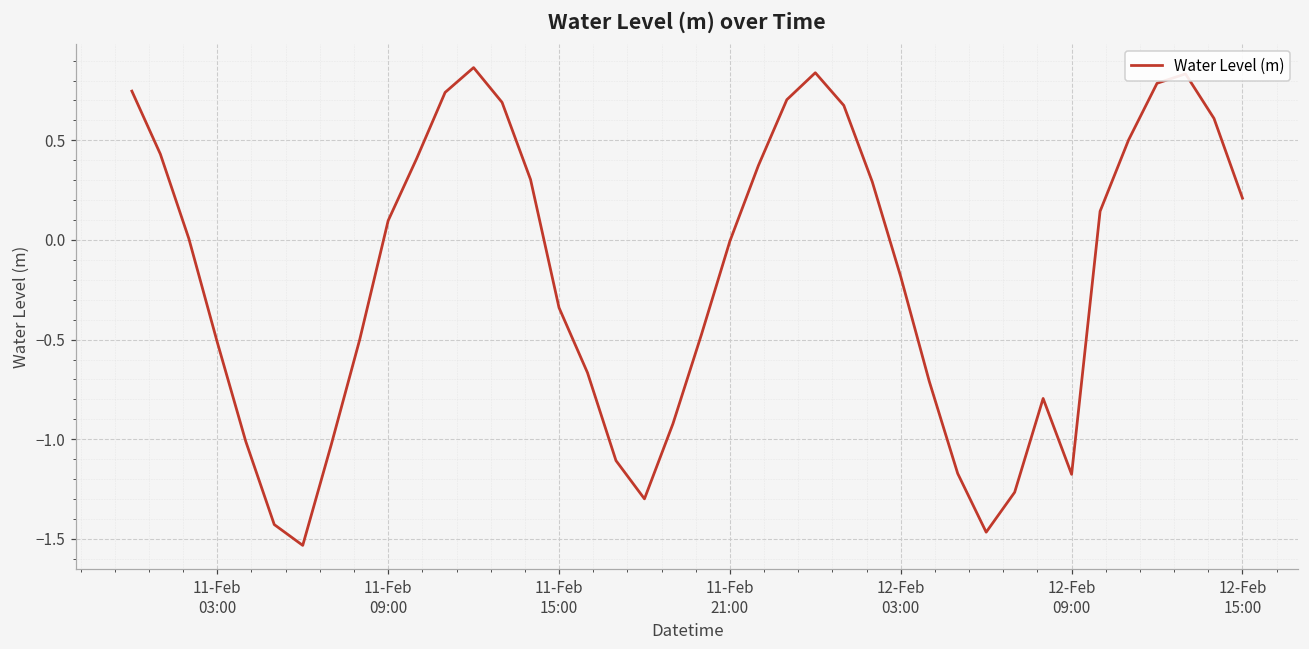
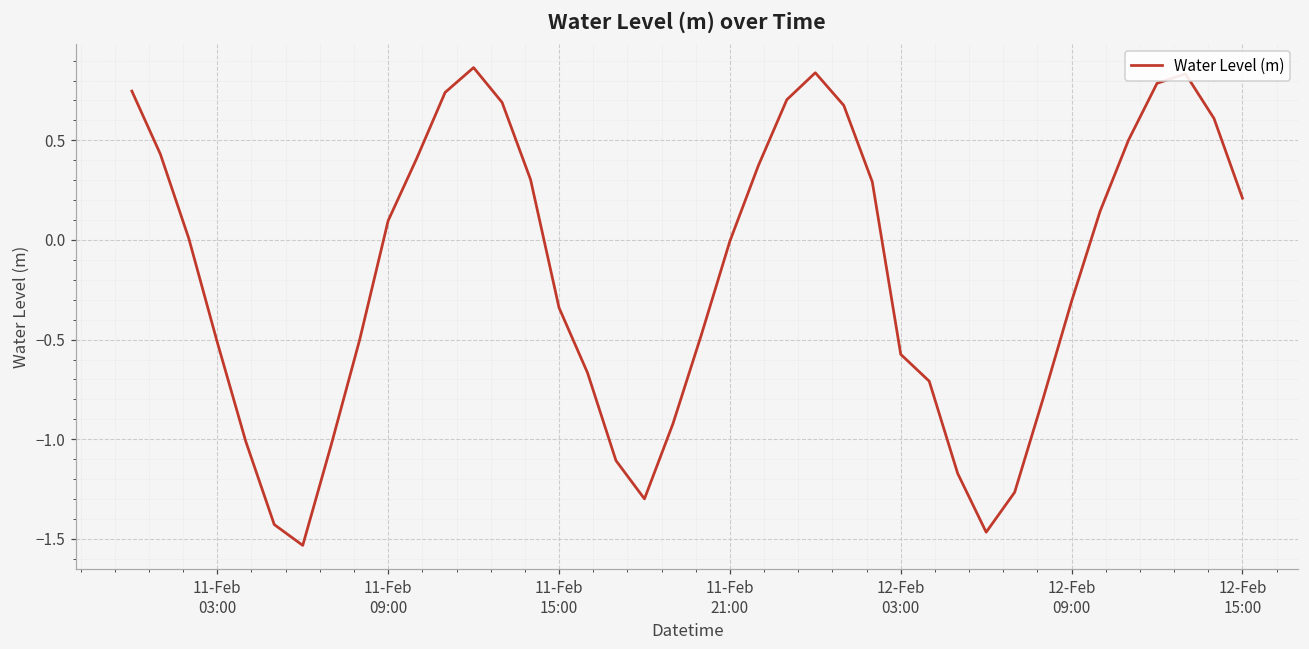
12-Feb 03:00: -0.18 -> -0.57
12-Feb 09:00: -1.18 -> -0.31
